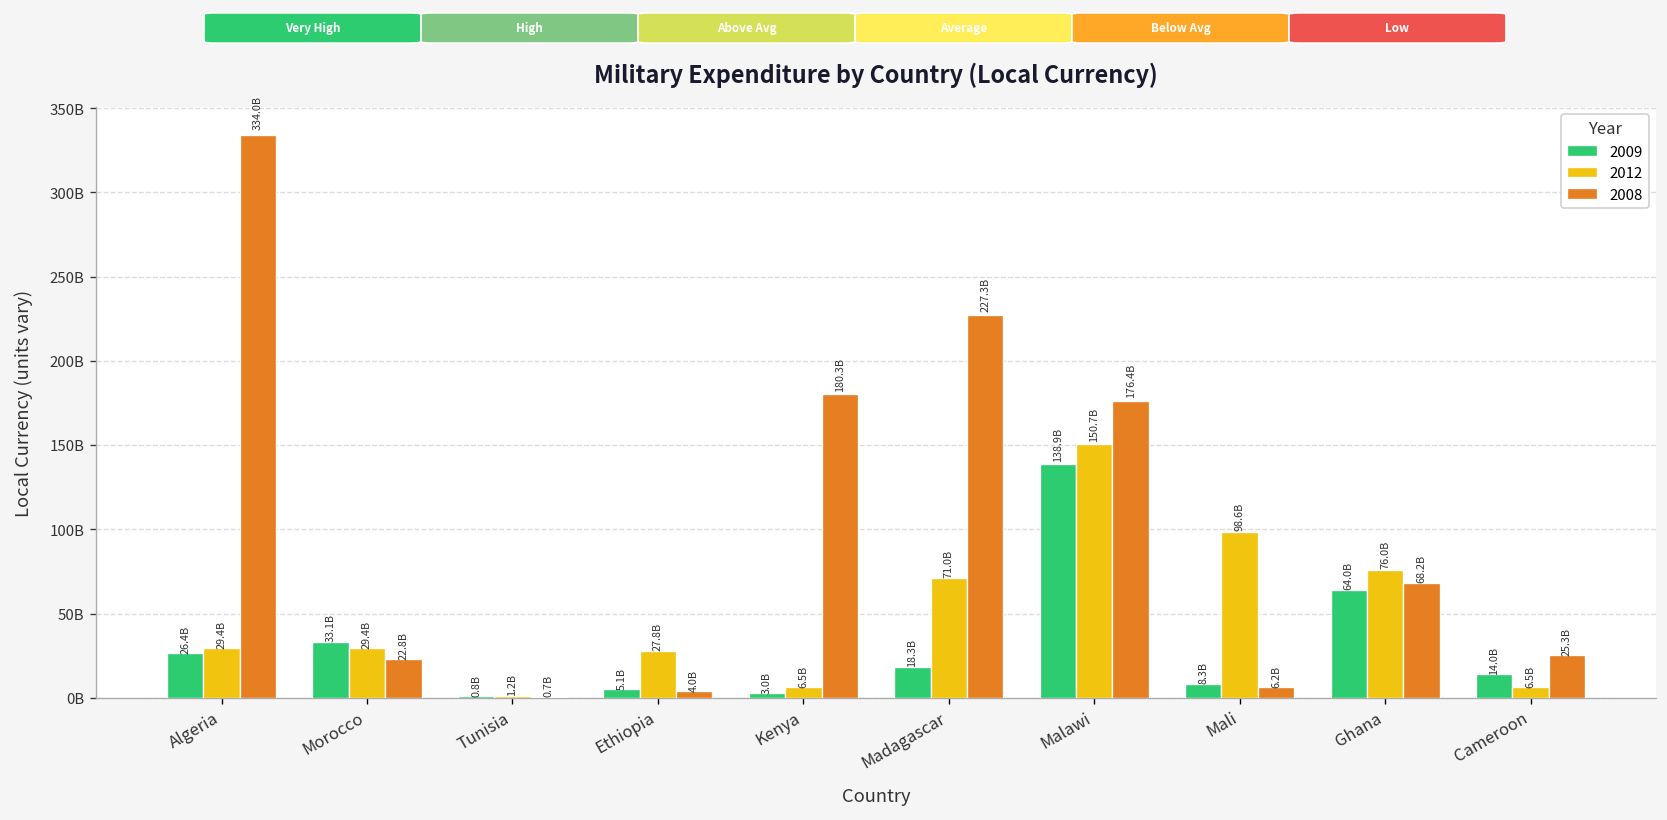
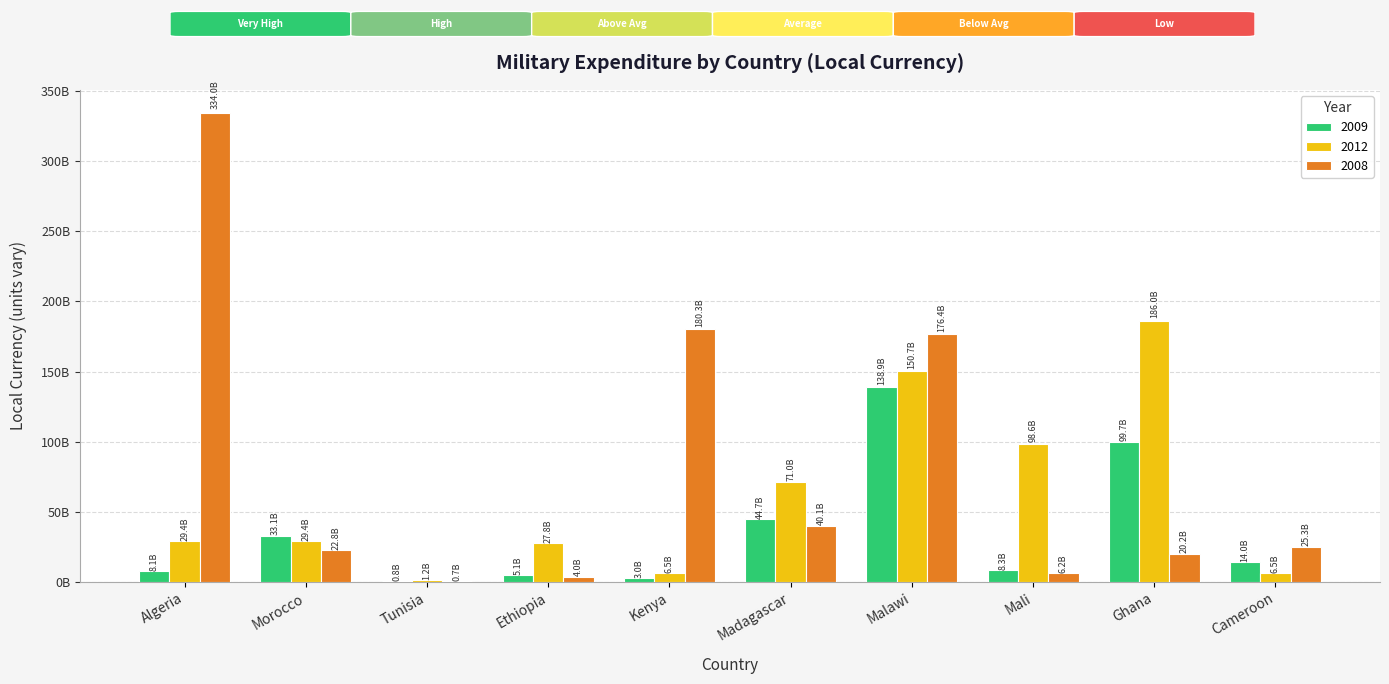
2009, Algeria: 26.4B -> 8.1B
2009, Madagascar: 18.3B -> 44.7B
2008, Madagascar: 227.3B -> 40.1B
2009, Ghana: 64.0B -> 99.7B
2012, Ghana: 76.0B -> 186.0B
2008, Ghana: 68.2B -> 20.2B
